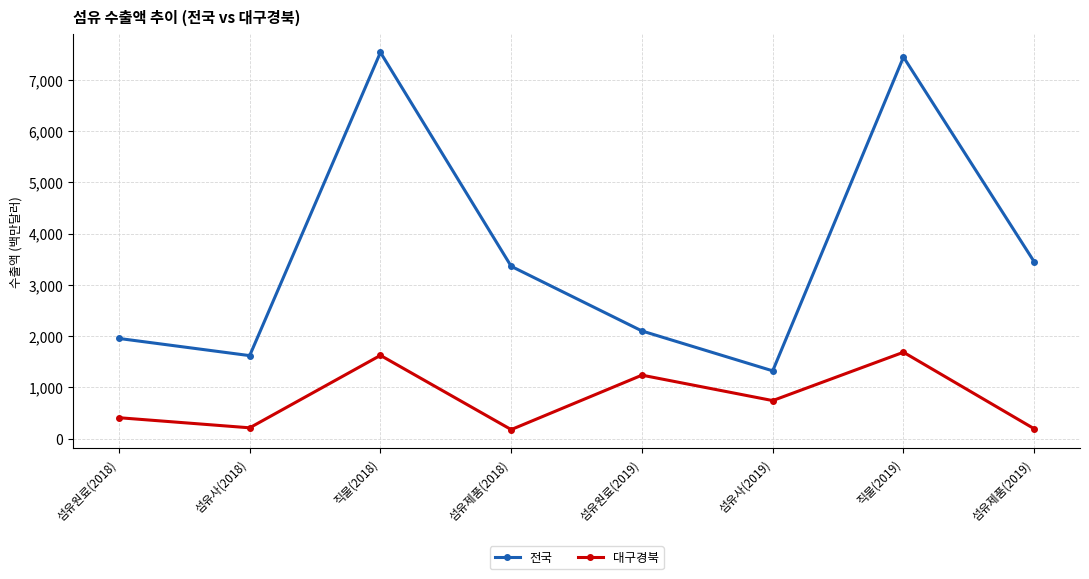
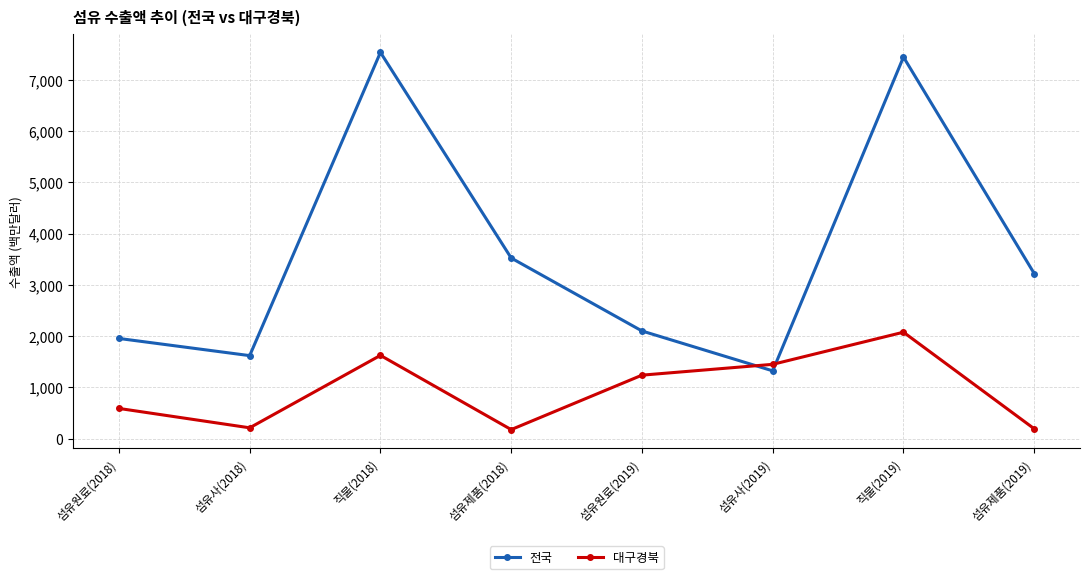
대구경북, 섬유원료(2018): 400 -> 600
전국, 섬유제품(2018): 3,400 -> 3,500
대구경북, 섬유사(2019): 700 -> 1,400
대구경북, 직물(2019): 1,700 -> 2,100
전국, 섬유제품(2019): 3,400 -> 3,200
